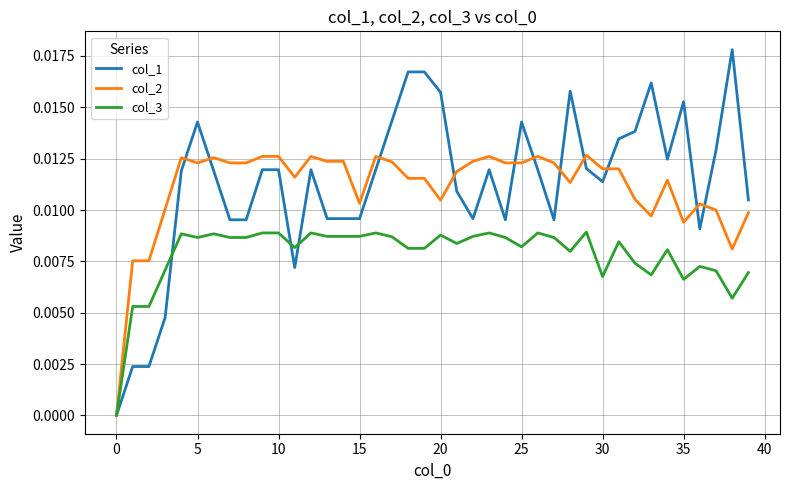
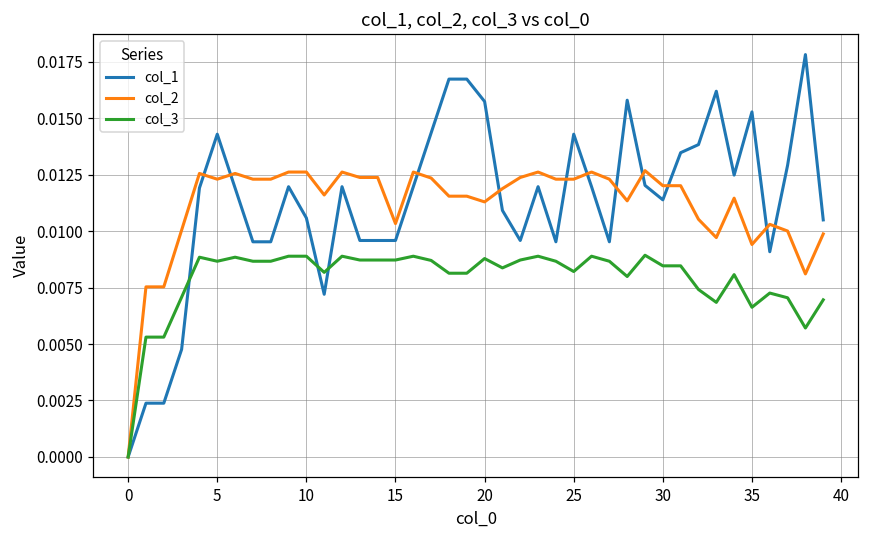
col_1, 10: 0.0120 -> 0.0106
col_2, 20: 0.0105 -> 0.0113
col_3, 30: 0.0068 -> 0.0085
